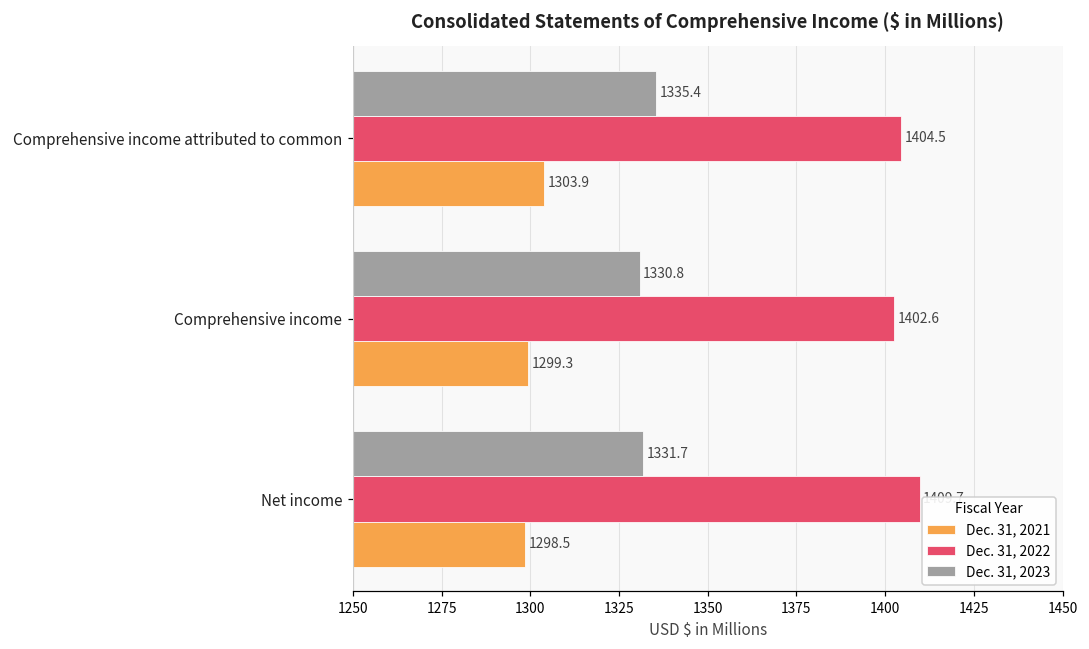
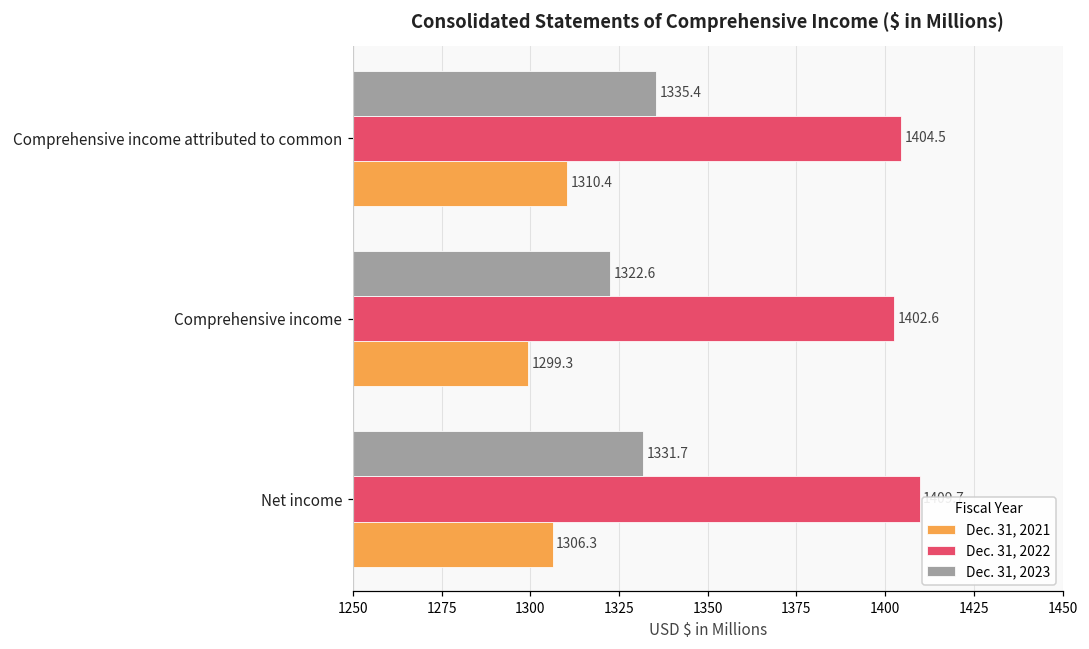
Dec. 31, 2021, Comprehensive income attributed to common: 1303.9 -> 1310.4
Dec. 31, 2023, Comprehensive income: 1330.8 -> 1322.6
Dec. 31, 2021, Net income: 1298.5 -> 1306.3
